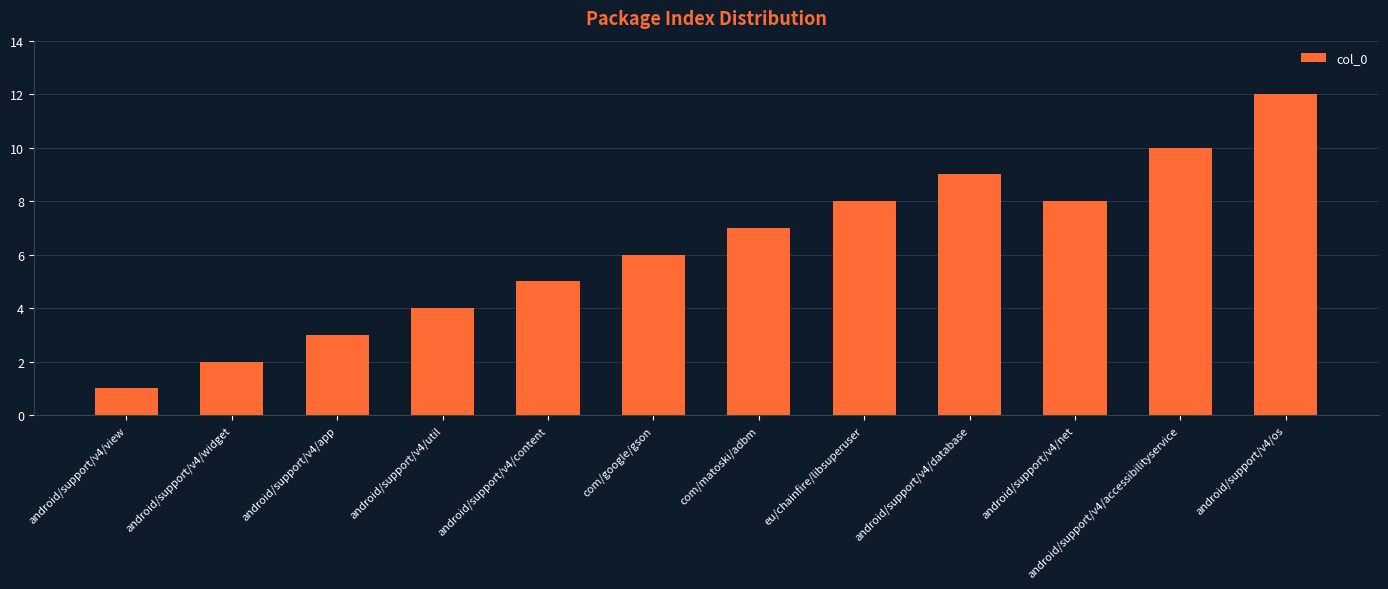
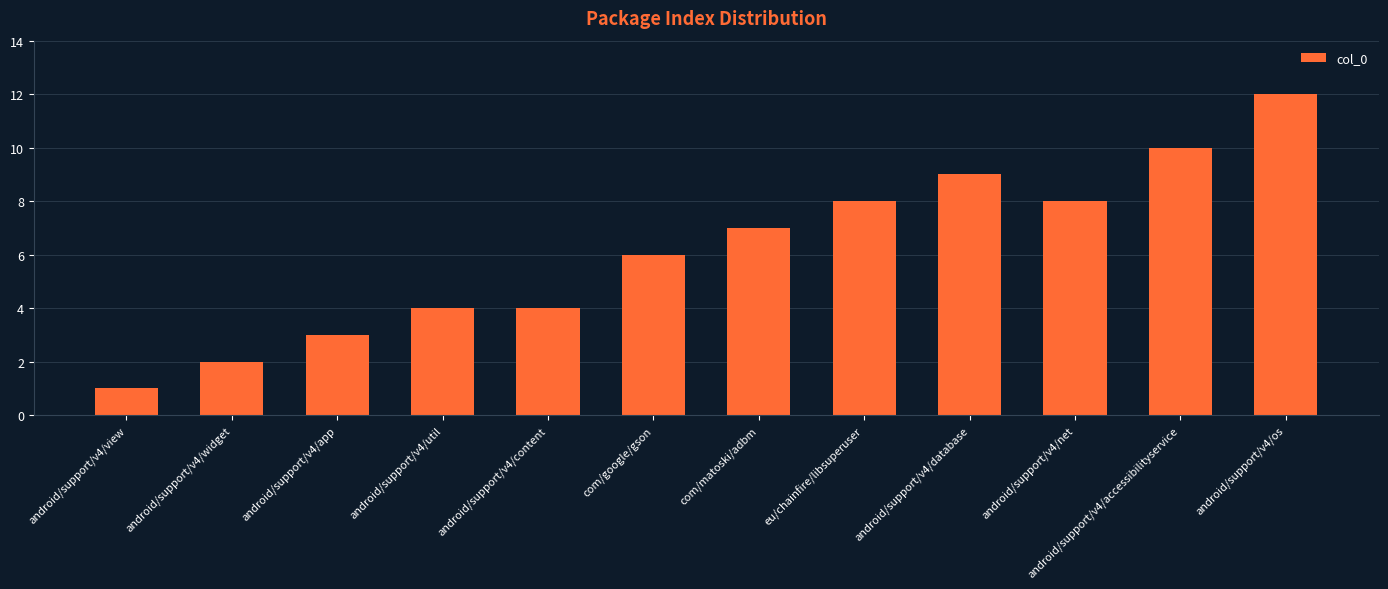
android/support/v4/content: 5 -> 4
